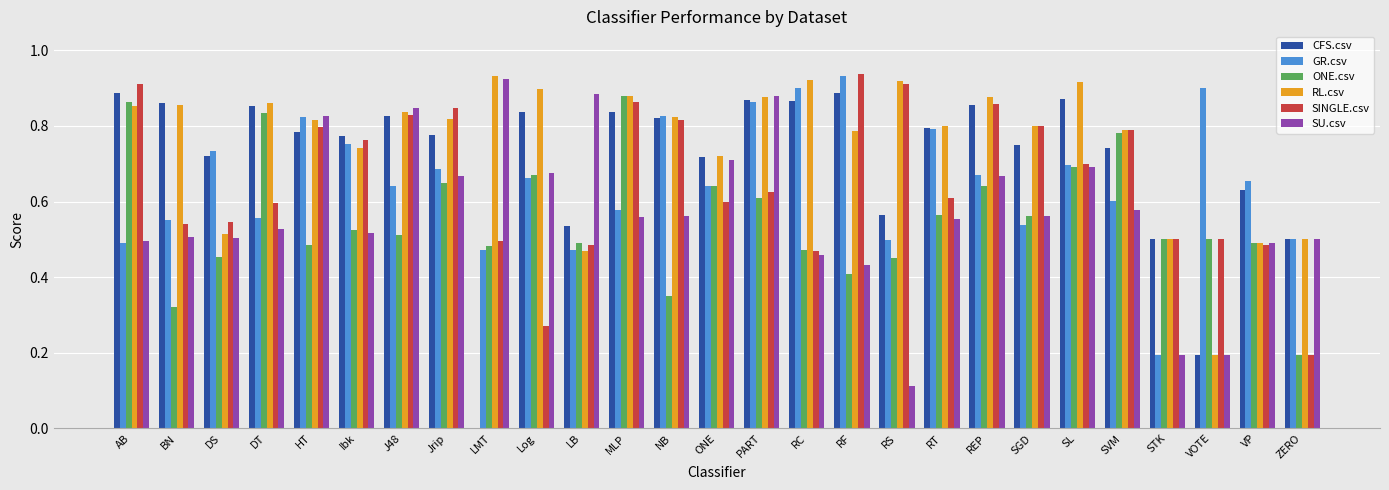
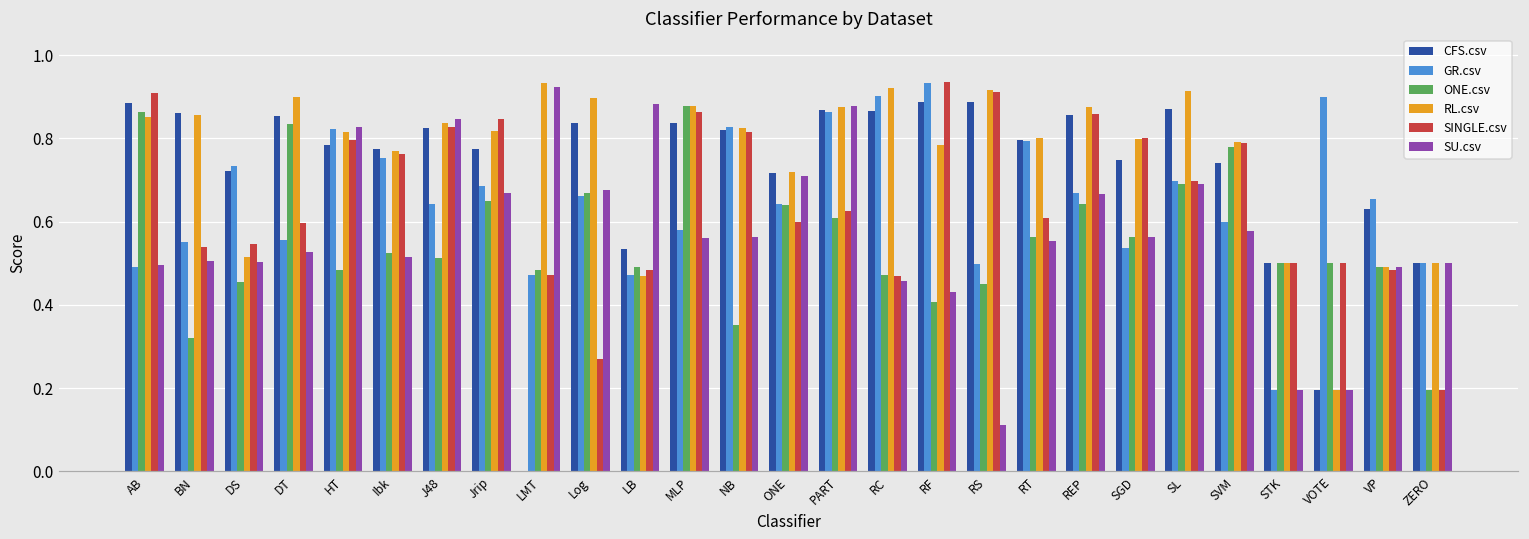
RL.csv, DT: 0.86 -> 0.90
RL.csv, Ibk: 0.74 -> 0.77
SINGLE.csv, LMT: 0.50 -> 0.47
CFS.csv, RS: 0.56 -> 0.89
